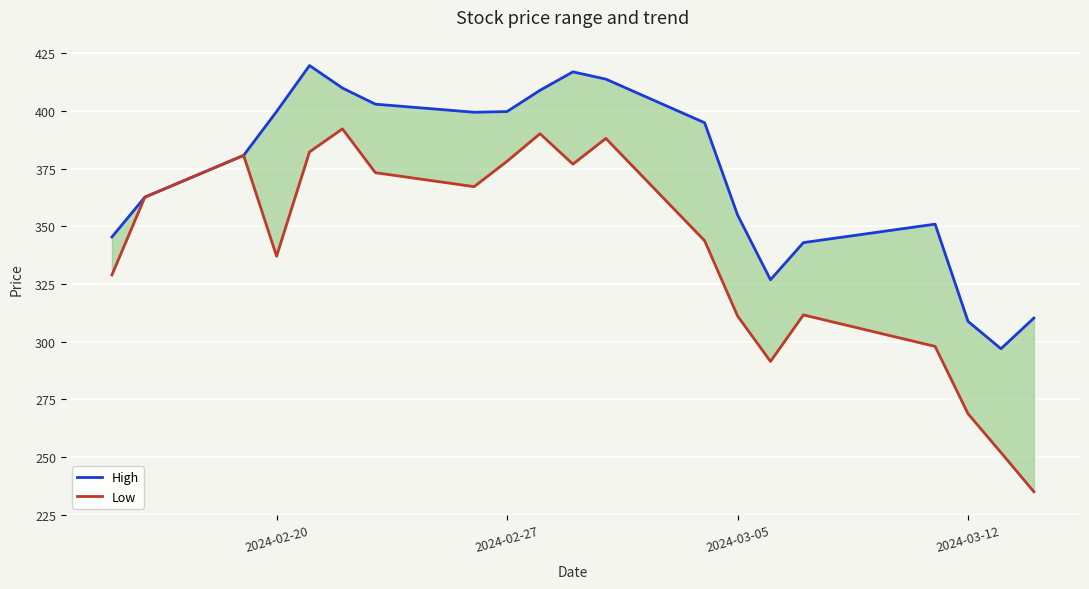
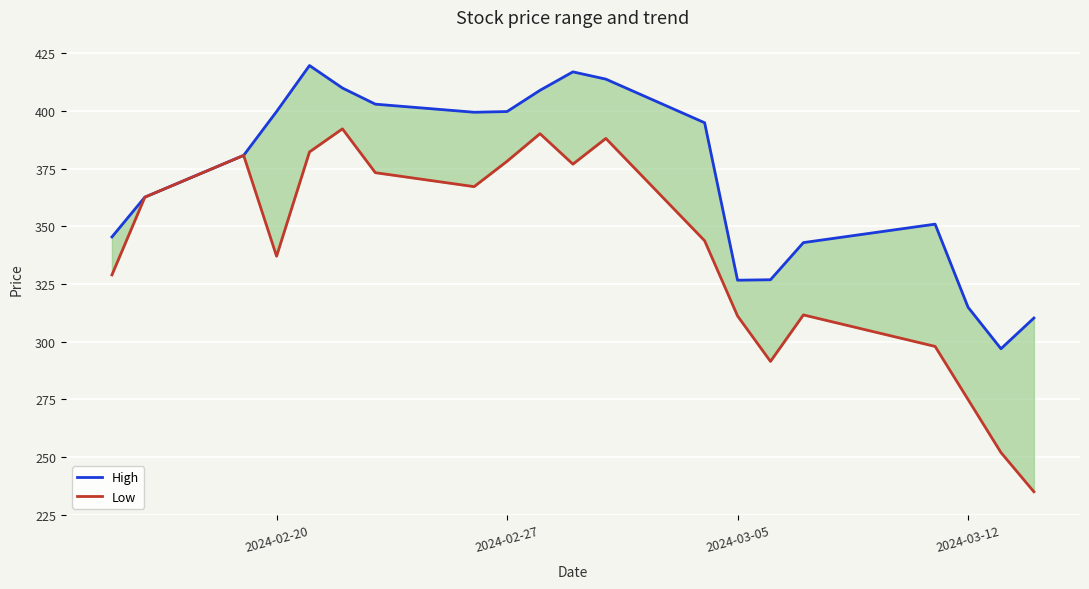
High, 2024-03-05: 355 -> 327
High, 2024-03-12: 309 -> 315
Low, 2024-03-12: 269 -> 275
